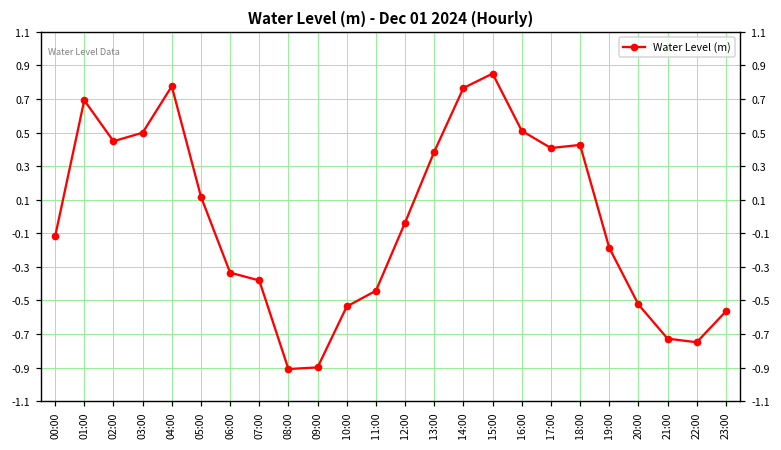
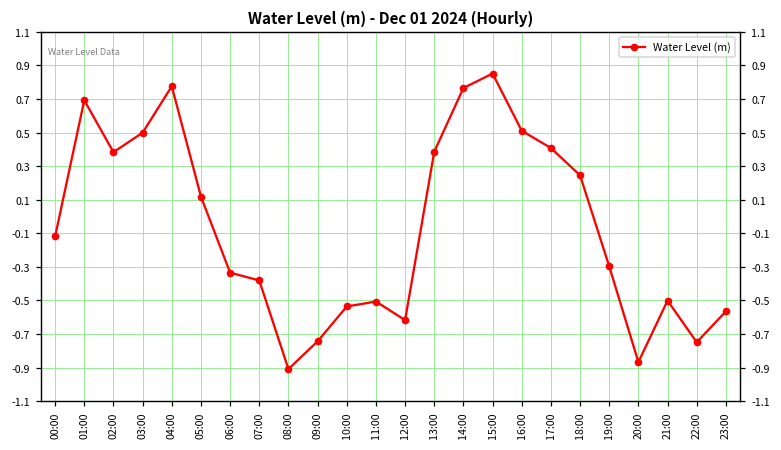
02:00: 0.45 -> 0.38
09:00: -0.90 -> -0.74
11:00: -0.44 -> -0.51
12:00: -0.04 -> -0.62
18:00: 0.43 -> 0.25
19:00: -0.19 -> -0.30
20:00: -0.52 -> -0.87
21:00: -0.73 -> -0.50
